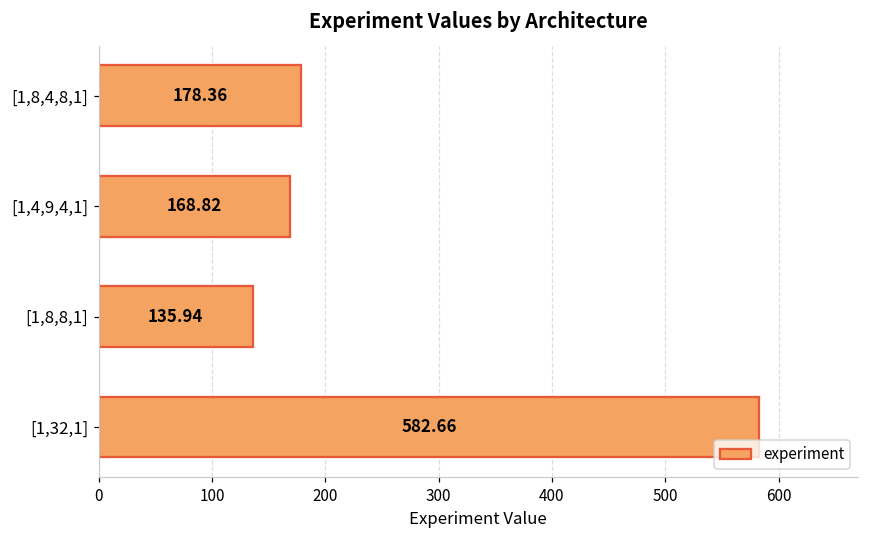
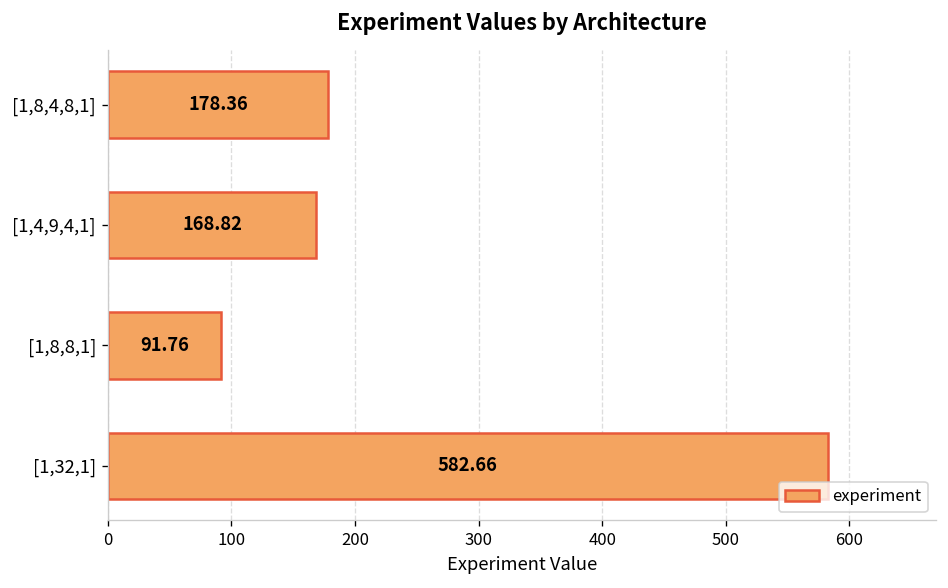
[1,8,8,1]: 135.94 -> 91.76
